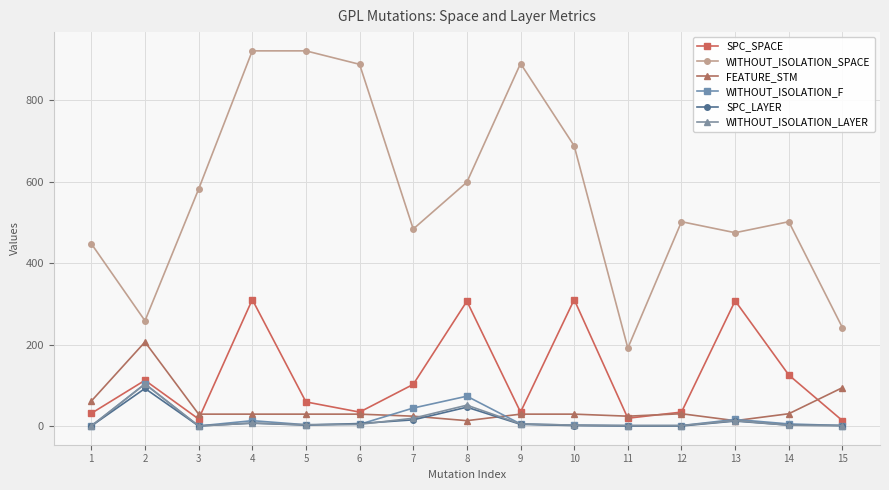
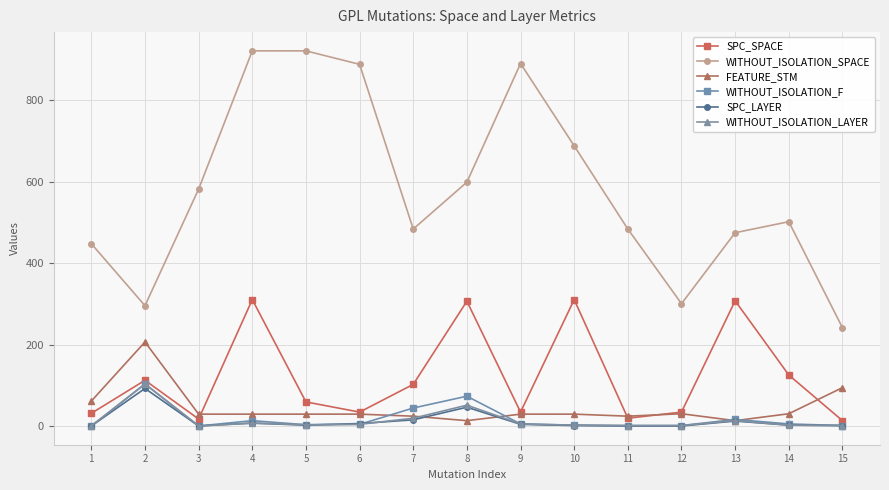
WITHOUT_ISOLATION_SPACE, 2: 260 -> 300
WITHOUT_ISOLATION_SPACE, 11: 190 -> 480
WITHOUT_ISOLATION_SPACE, 12: 500 -> 300
